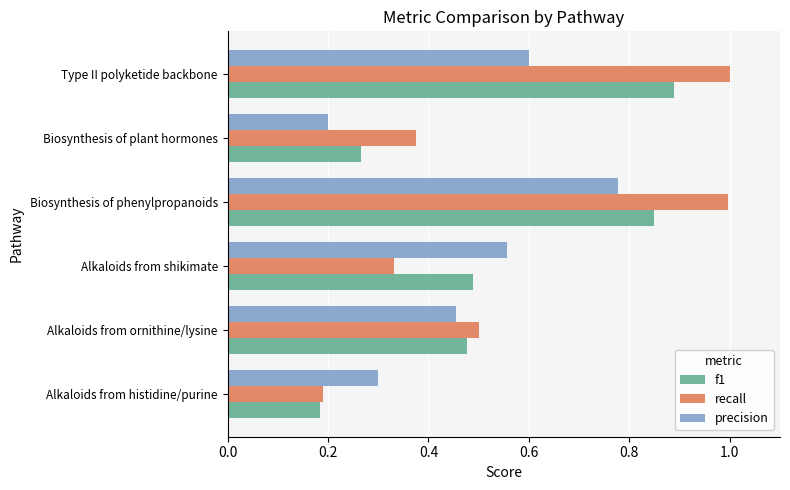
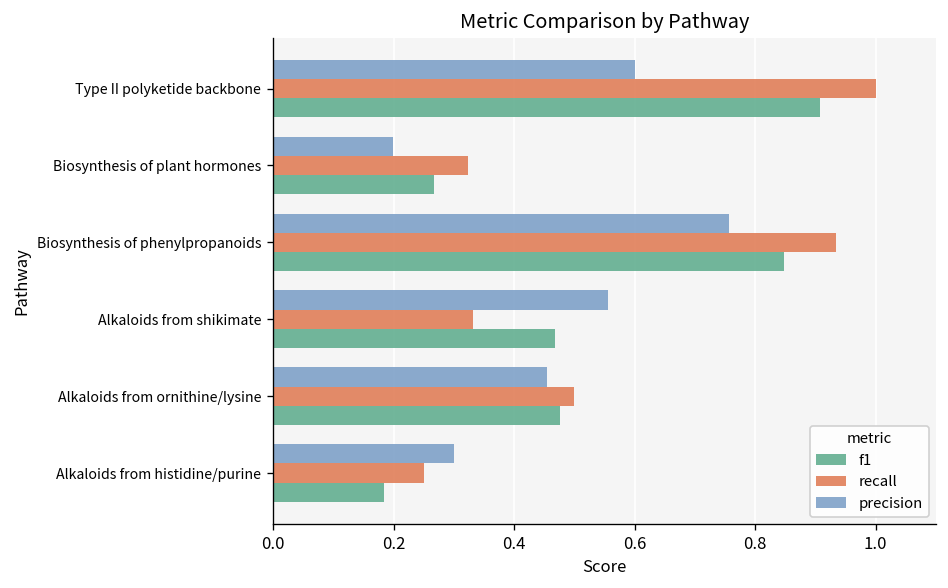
f1, Type II polyketide backbone: 0.89 -> 0.91
recall, Biosynthesis of plant hormones: 0.38 -> 0.32
precision, Biosynthesis of phenylpropanoids: 0.78 -> 0.76
recall, Biosynthesis of phenylpropanoids: 1.00 -> 0.93
f1, Alkaloids from shikimate: 0.49 -> 0.47
recall, Alkaloids from histidine/purine: 0.19 -> 0.25
